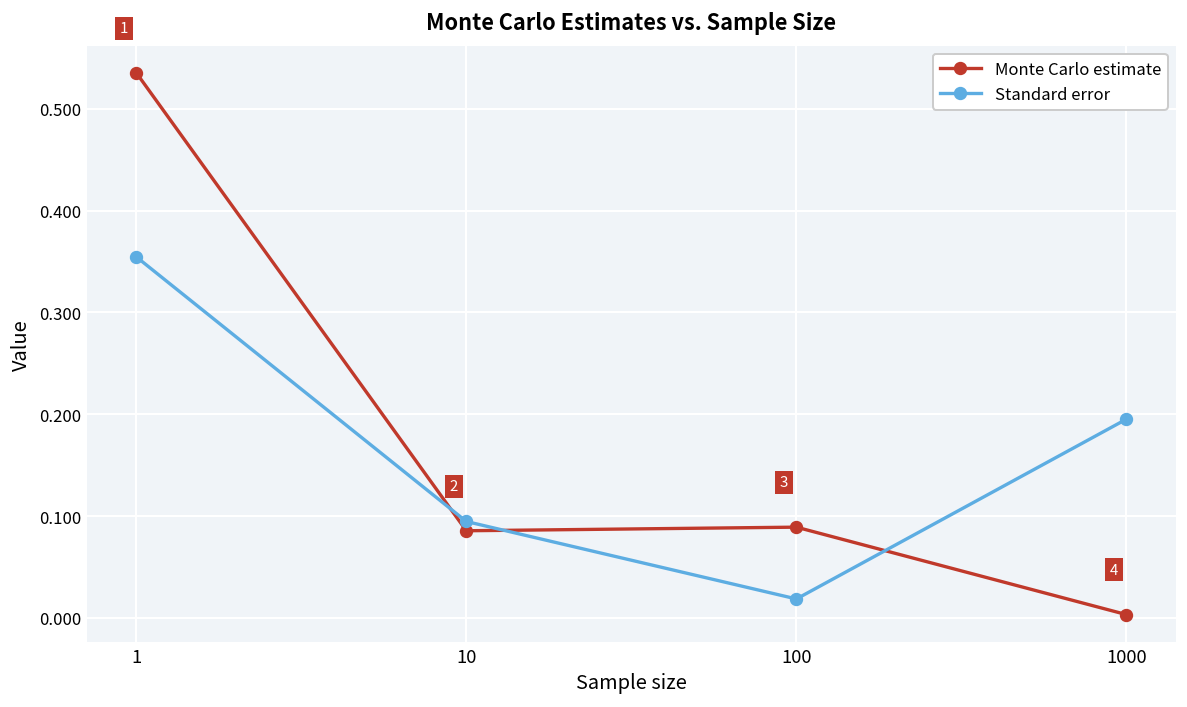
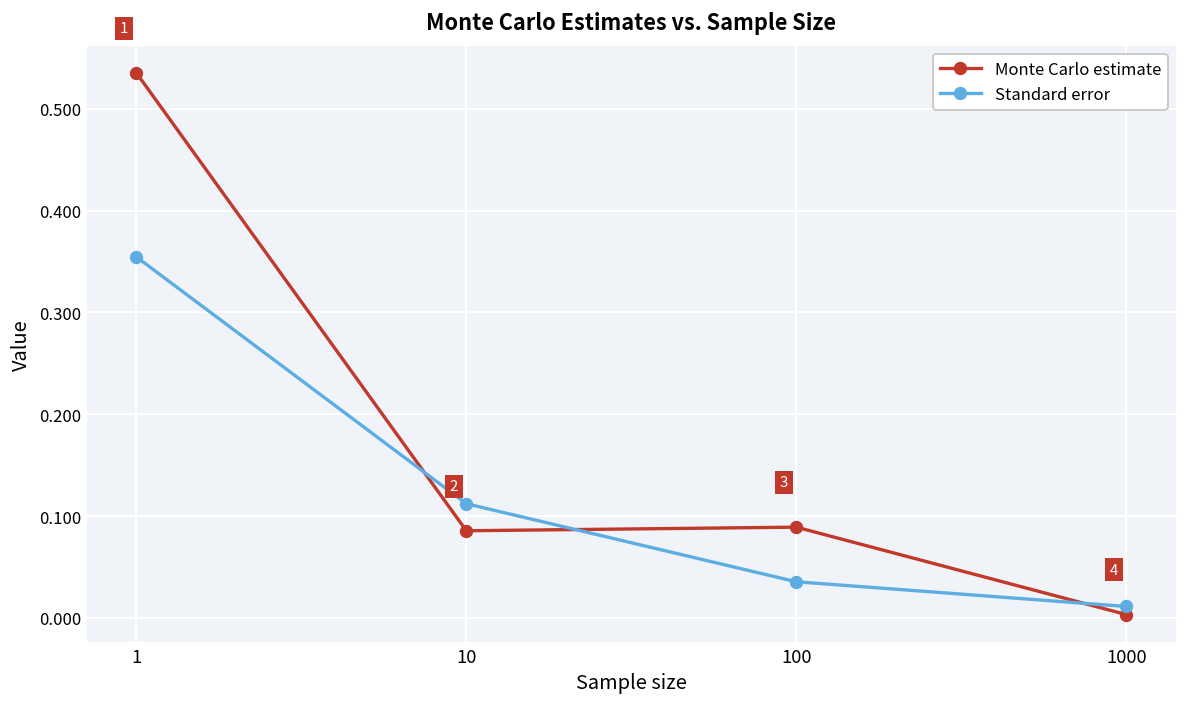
Standard error, 10: 0.09 -> 0.11
Standard error, 100: 0.02 -> 0.04
Standard error, 1000: 0.20 -> 0.01
